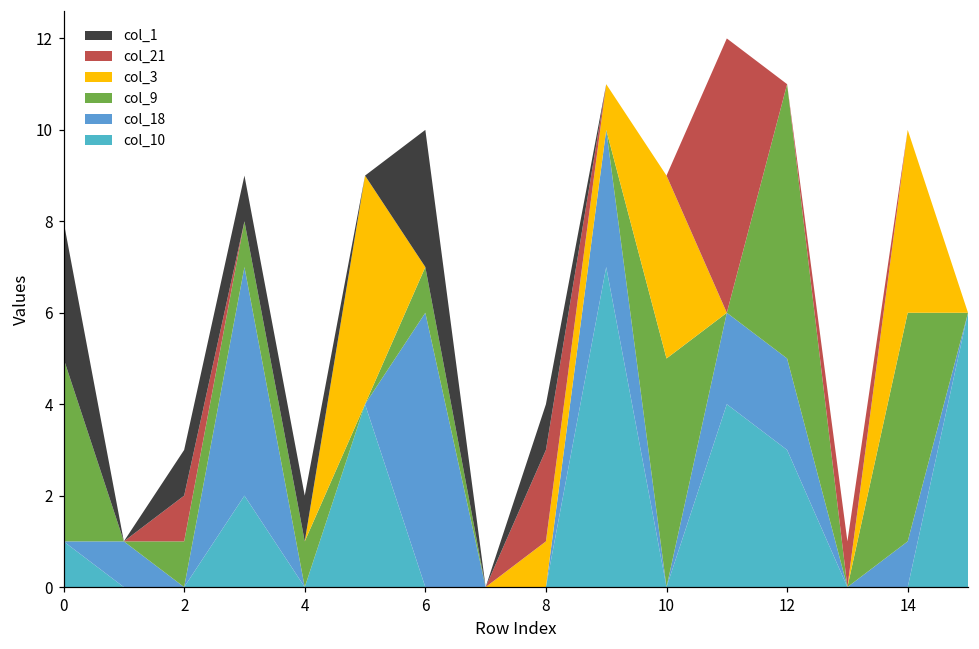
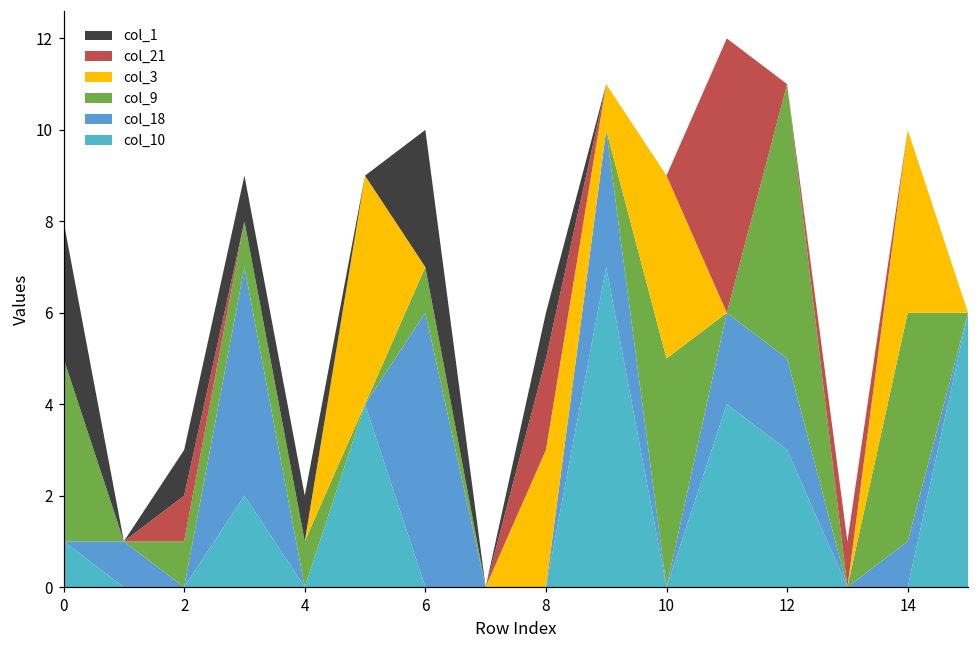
col_3, 8: 1 -> 3
